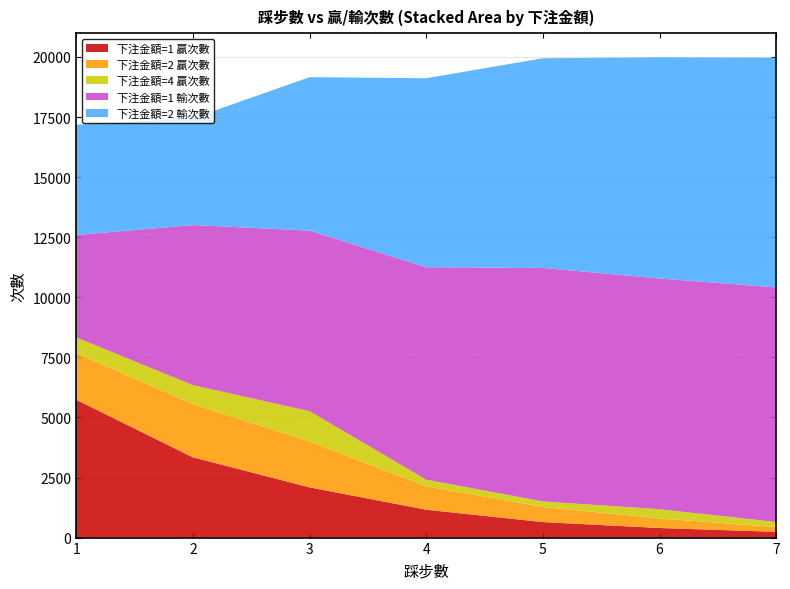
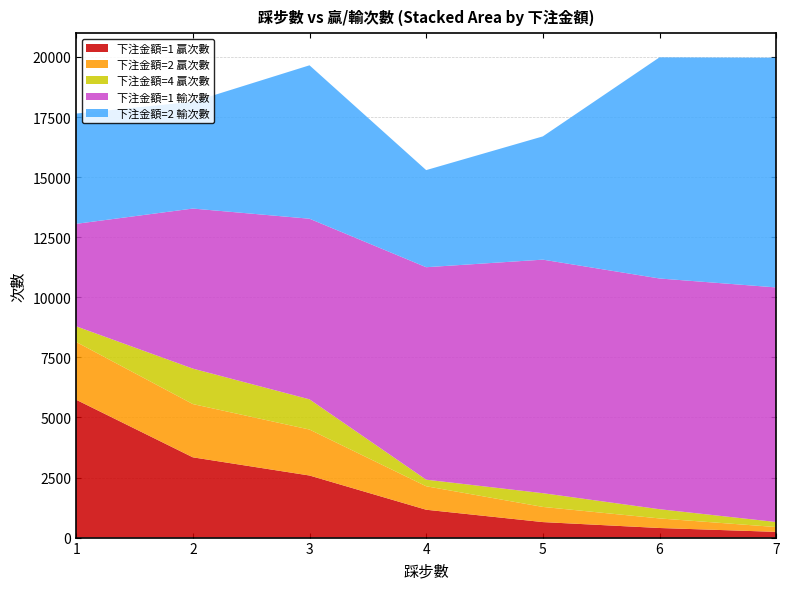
下注金額=2 贏次數, 1: 1900 -> 2400
下注金額=4 贏次數, 2: 800 -> 1500
下注金額=1 贏次數, 3: 2100 -> 2600
下注金額=2 輸次數, 4: 7900 -> 4000
下注金額=4 贏次數, 5: 200 -> 600
下注金額=2 輸次數, 5: 8700 -> 5100
